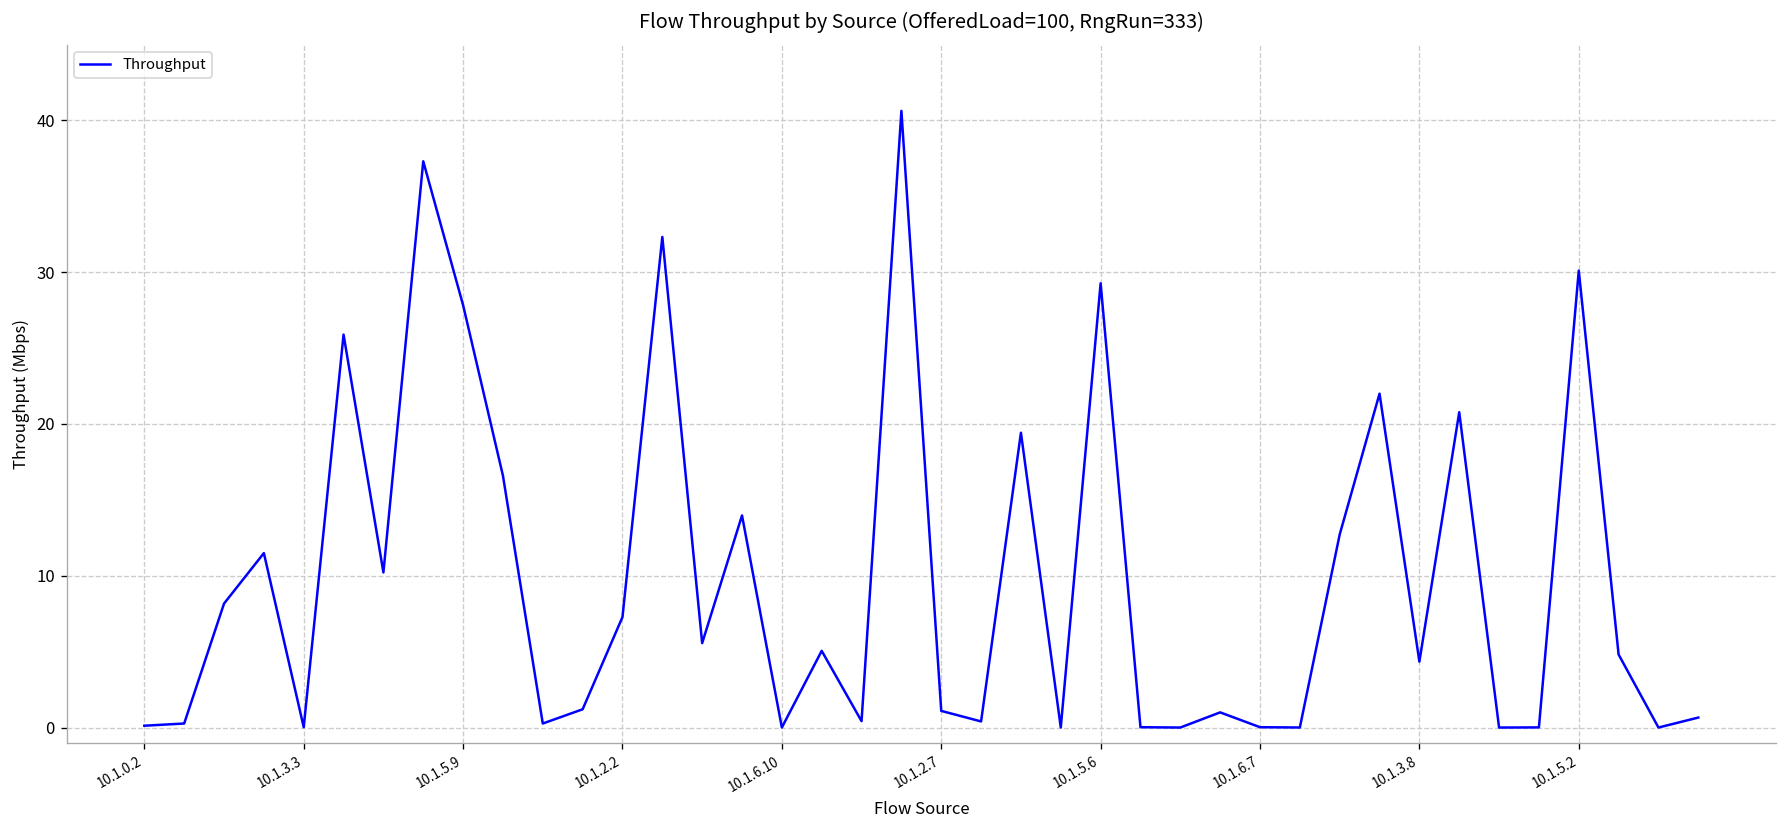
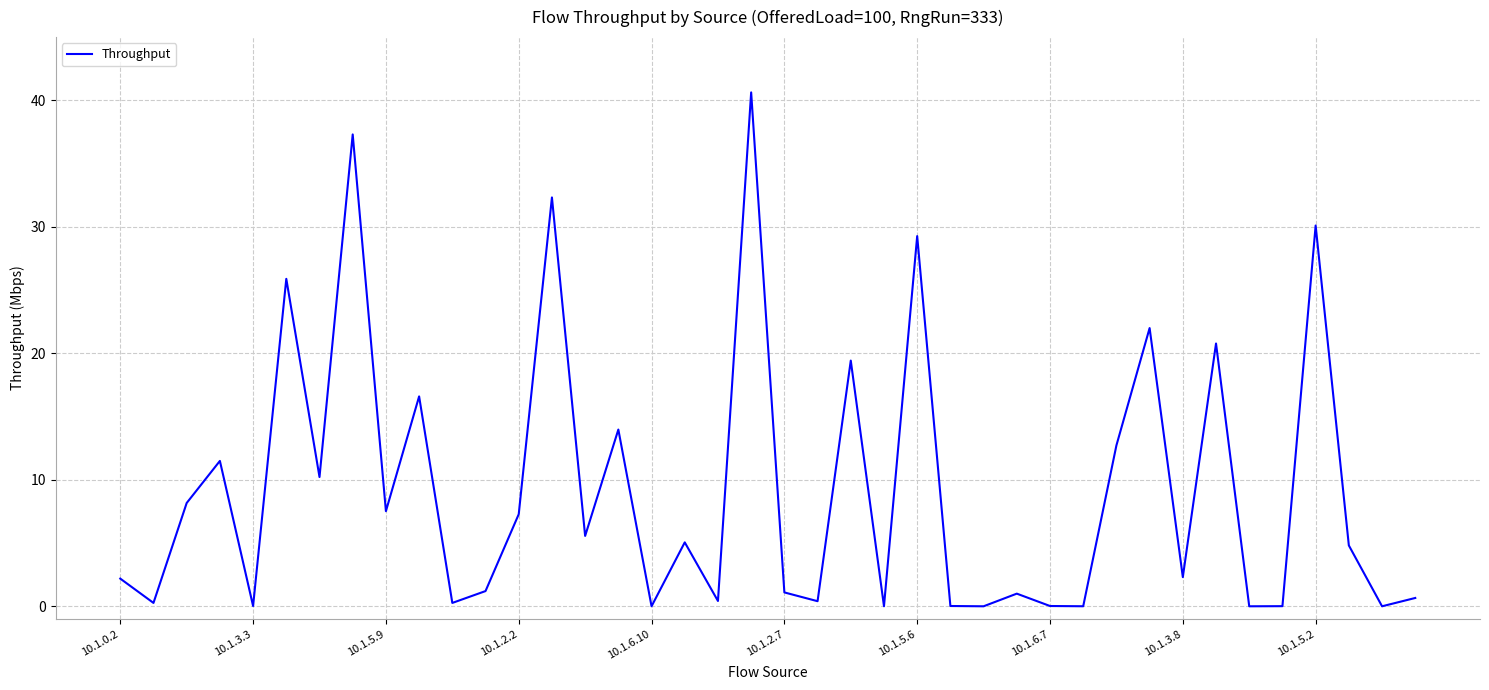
10.1.0.2: 0.1 -> 2.2
10.1.5.9: 27.8 -> 7.5
10.1.3.8: 4.3 -> 2.3
